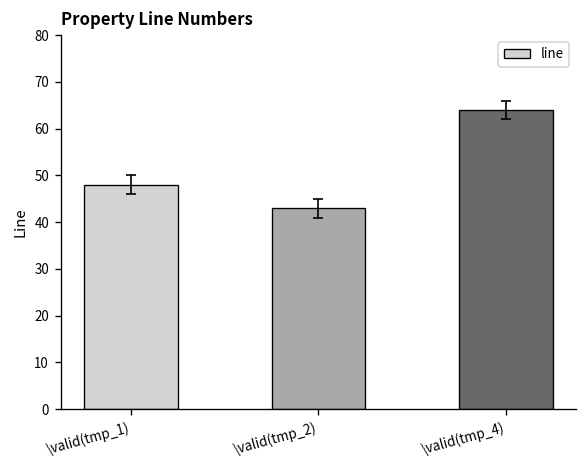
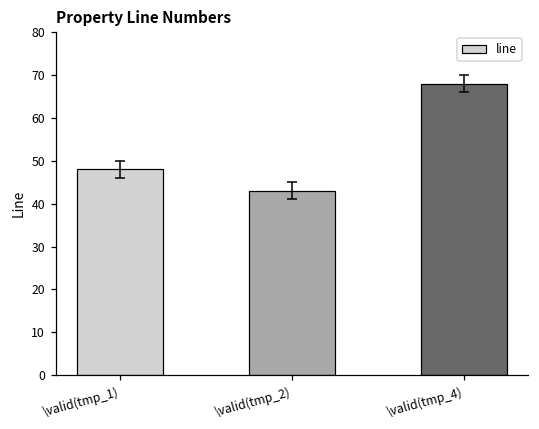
line, \valid(tmp_4): 64 -> 68
